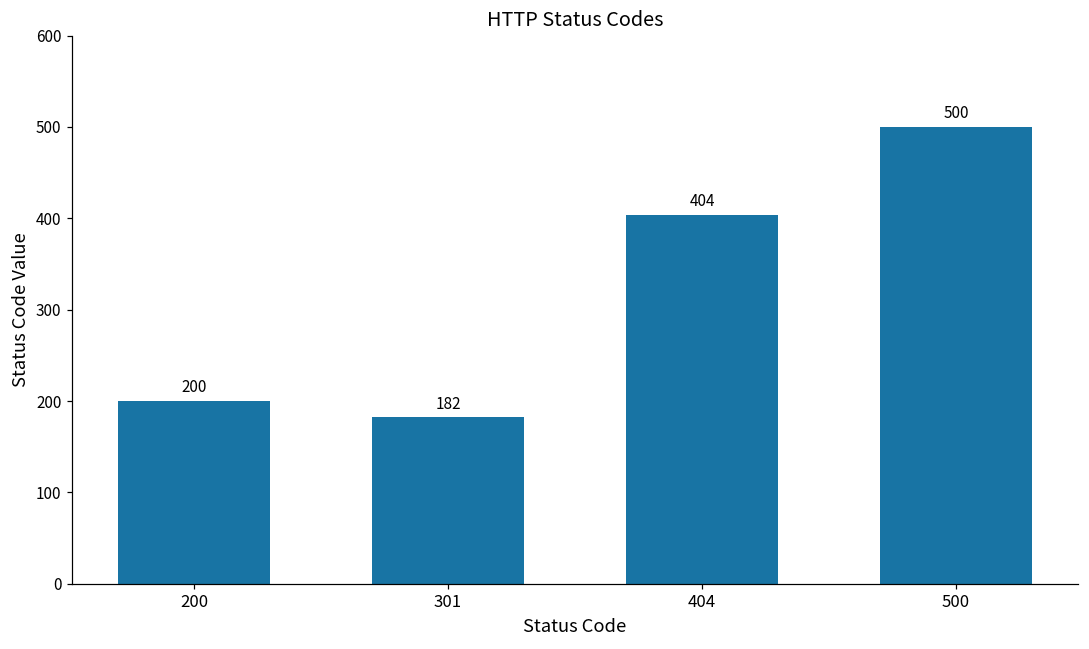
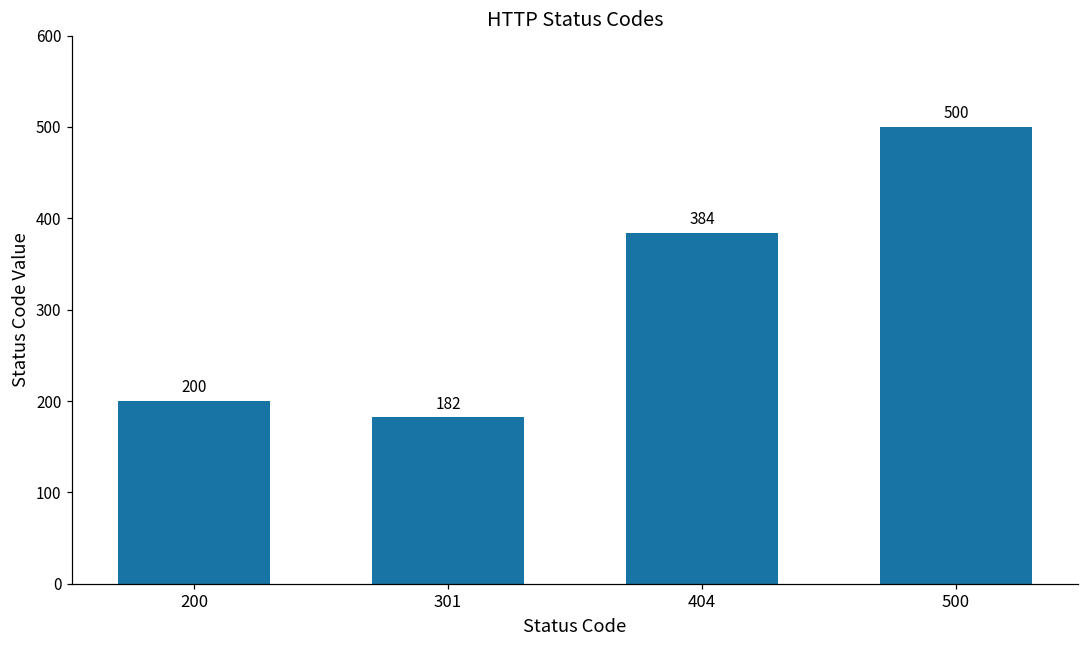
404: 404 -> 384
